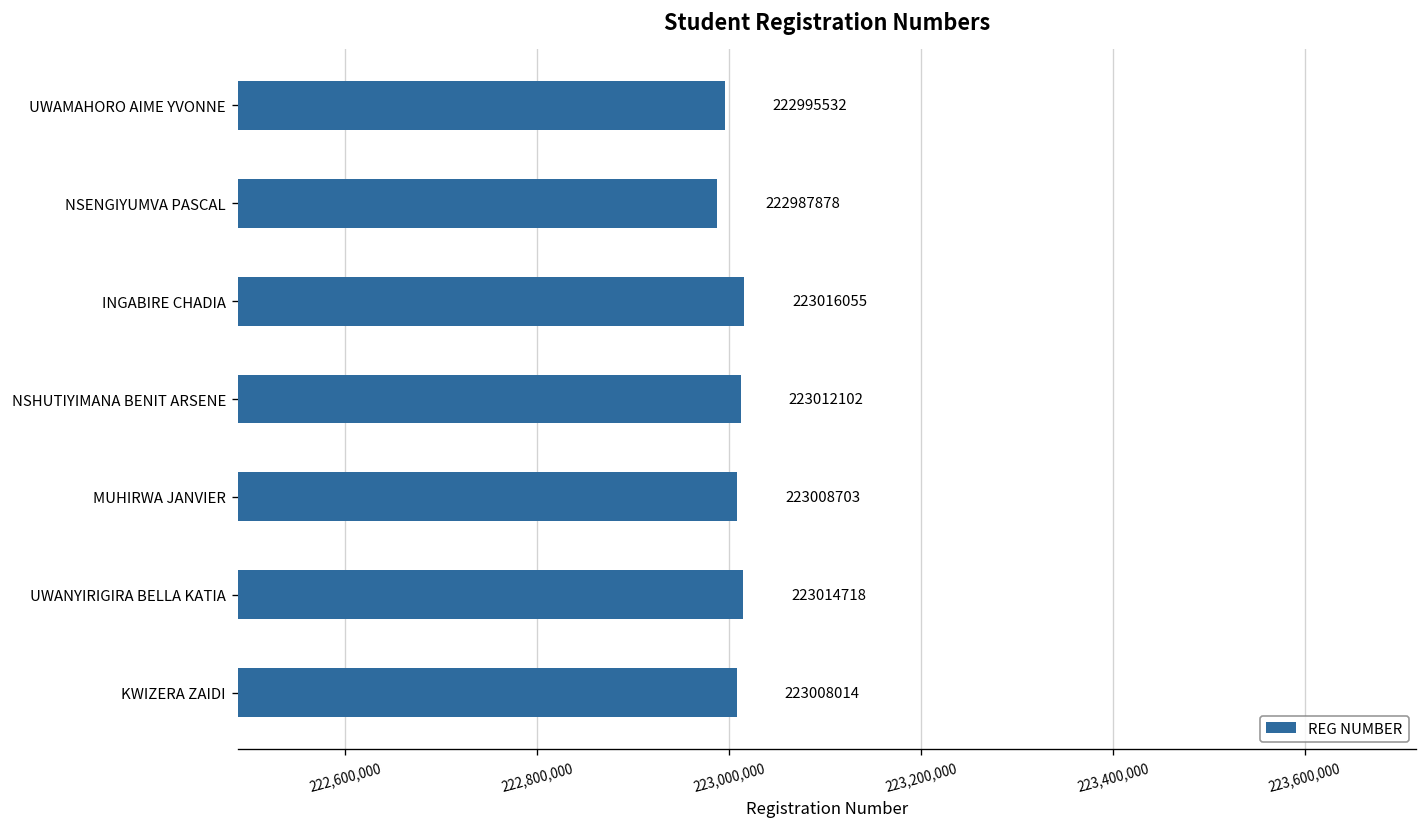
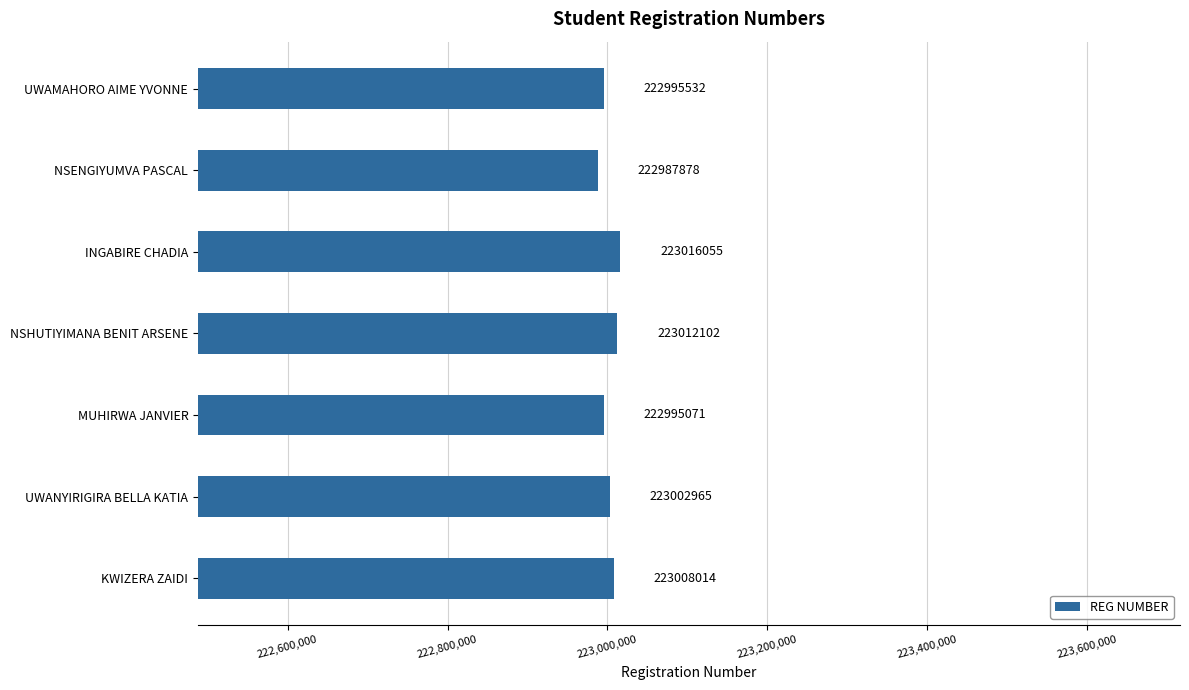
MUHIRWA JANVIER: 223008703 -> 222995071
UWANYIRIGIRA BELLA KATIA: 223014718 -> 223002965
